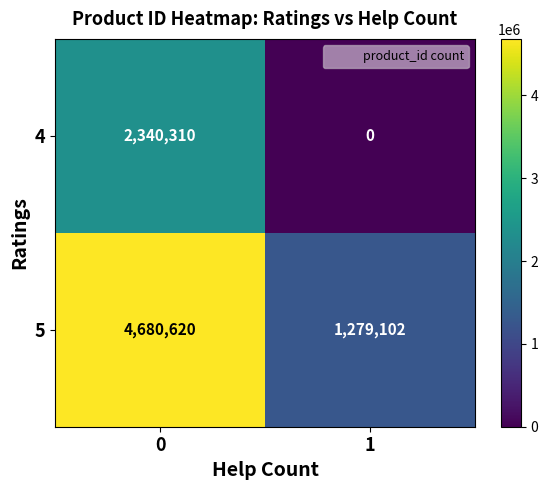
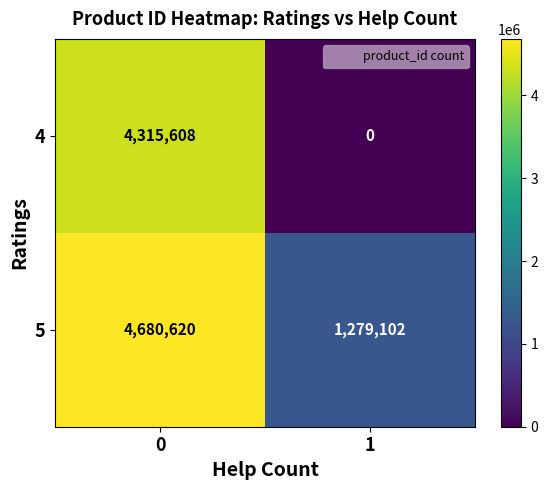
4, 0: 2,340,310 -> 4,315,608
